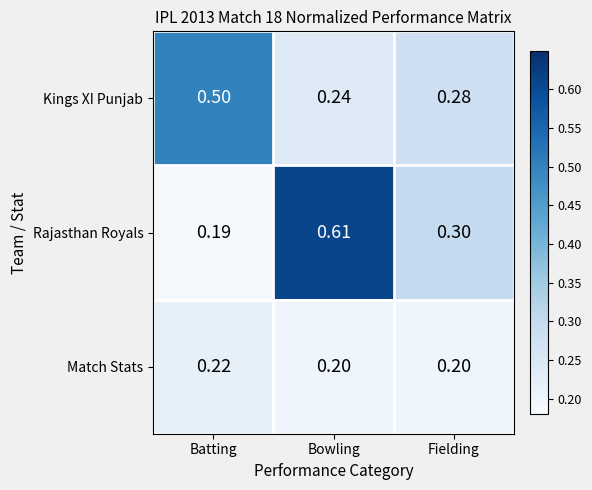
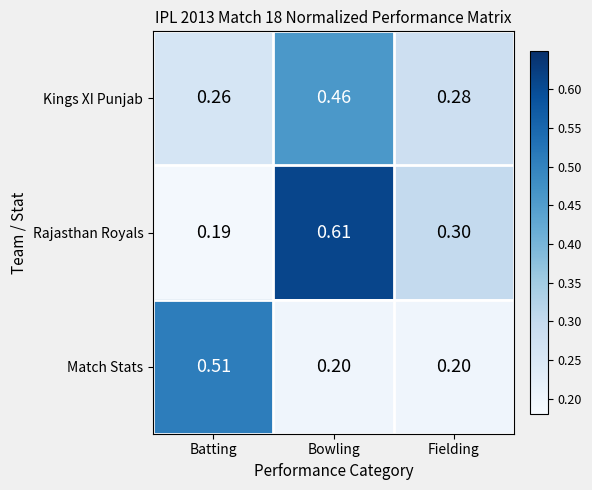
Kings XI Punjab, Batting: 0.50 -> 0.26
Kings XI Punjab, Bowling: 0.24 -> 0.46
Match Stats, Batting: 0.22 -> 0.51
